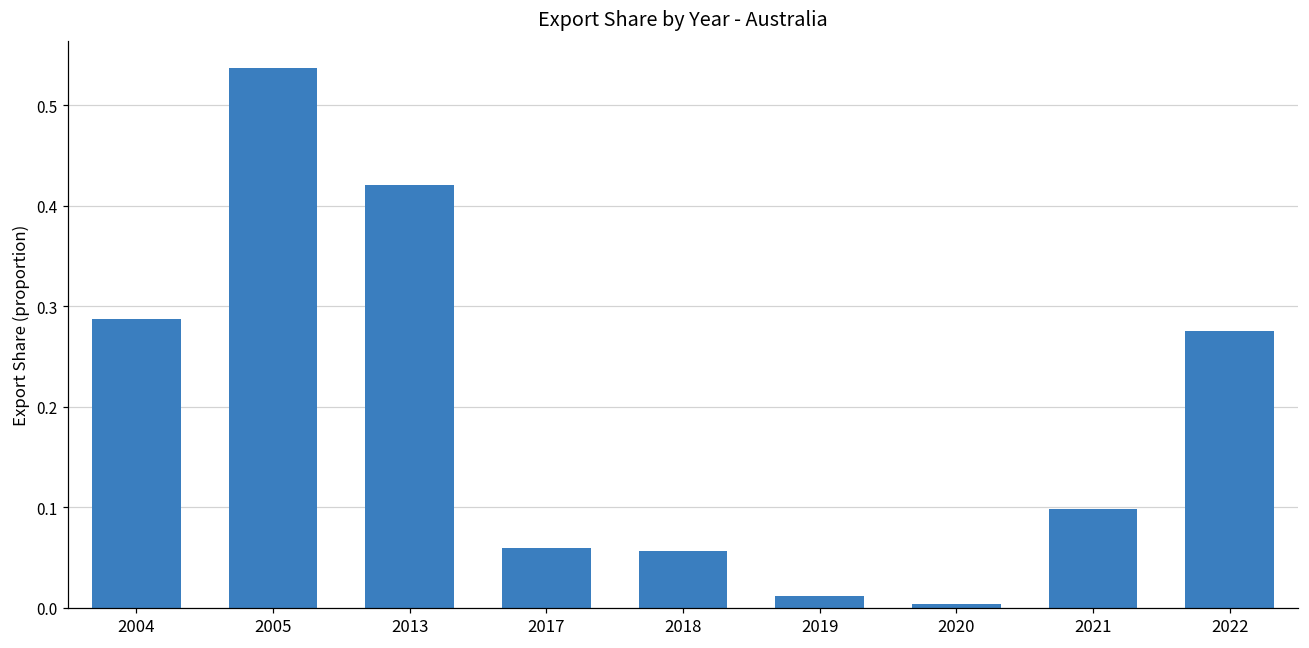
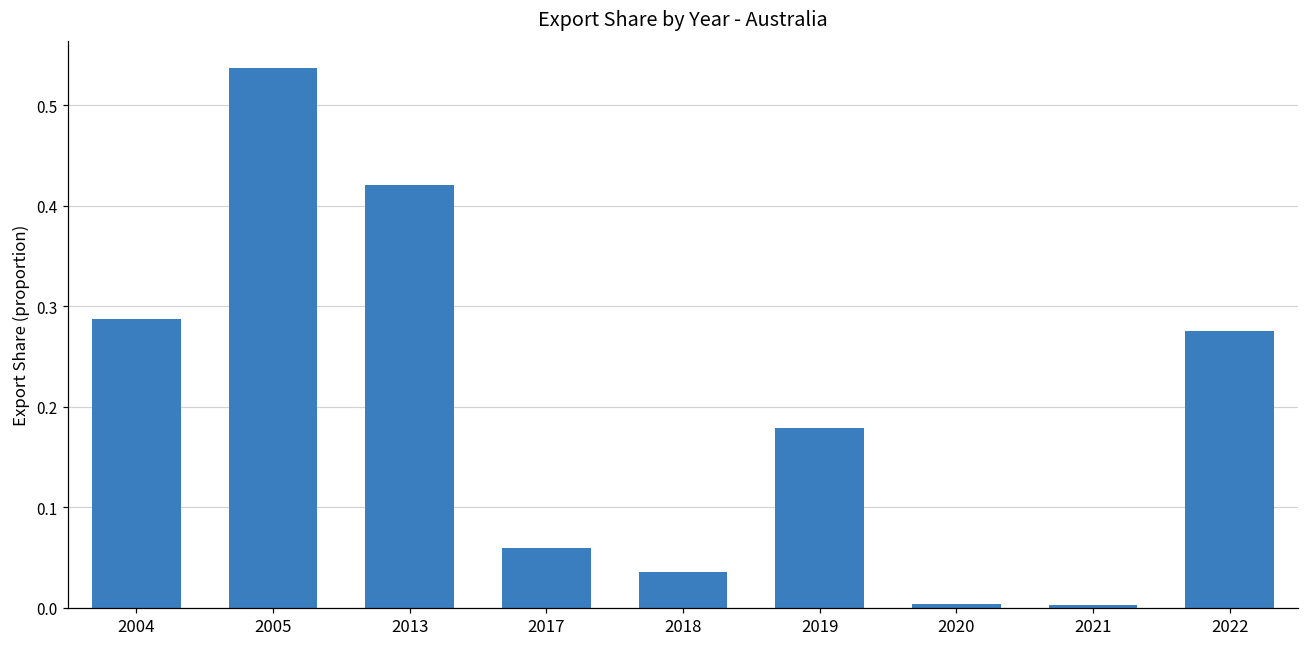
2018: 0.06 -> 0.04
2019: 0.01 -> 0.18
2021: 0.10 -> 0.00
